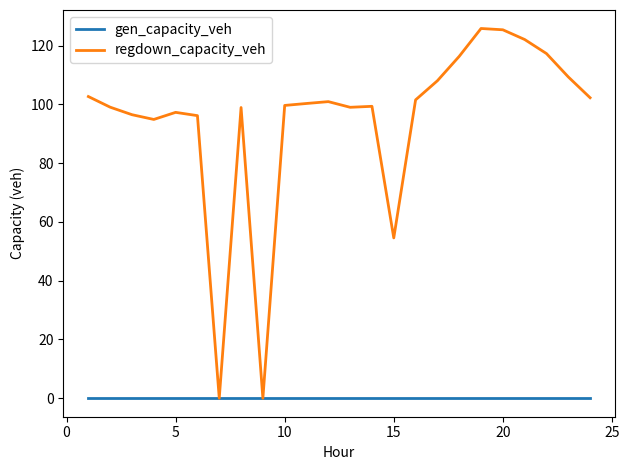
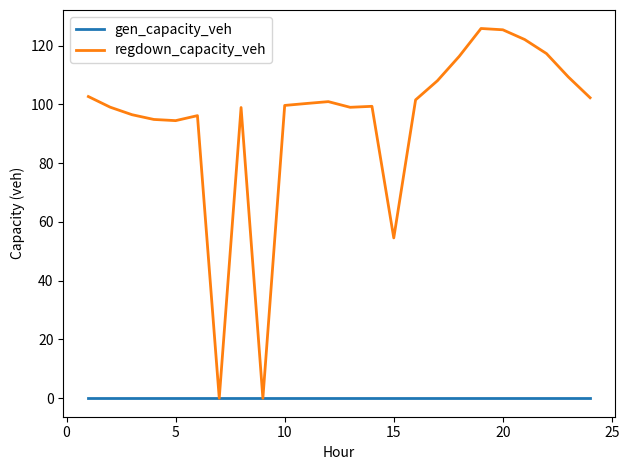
regdown_capacity_veh, 5: 97 -> 95
